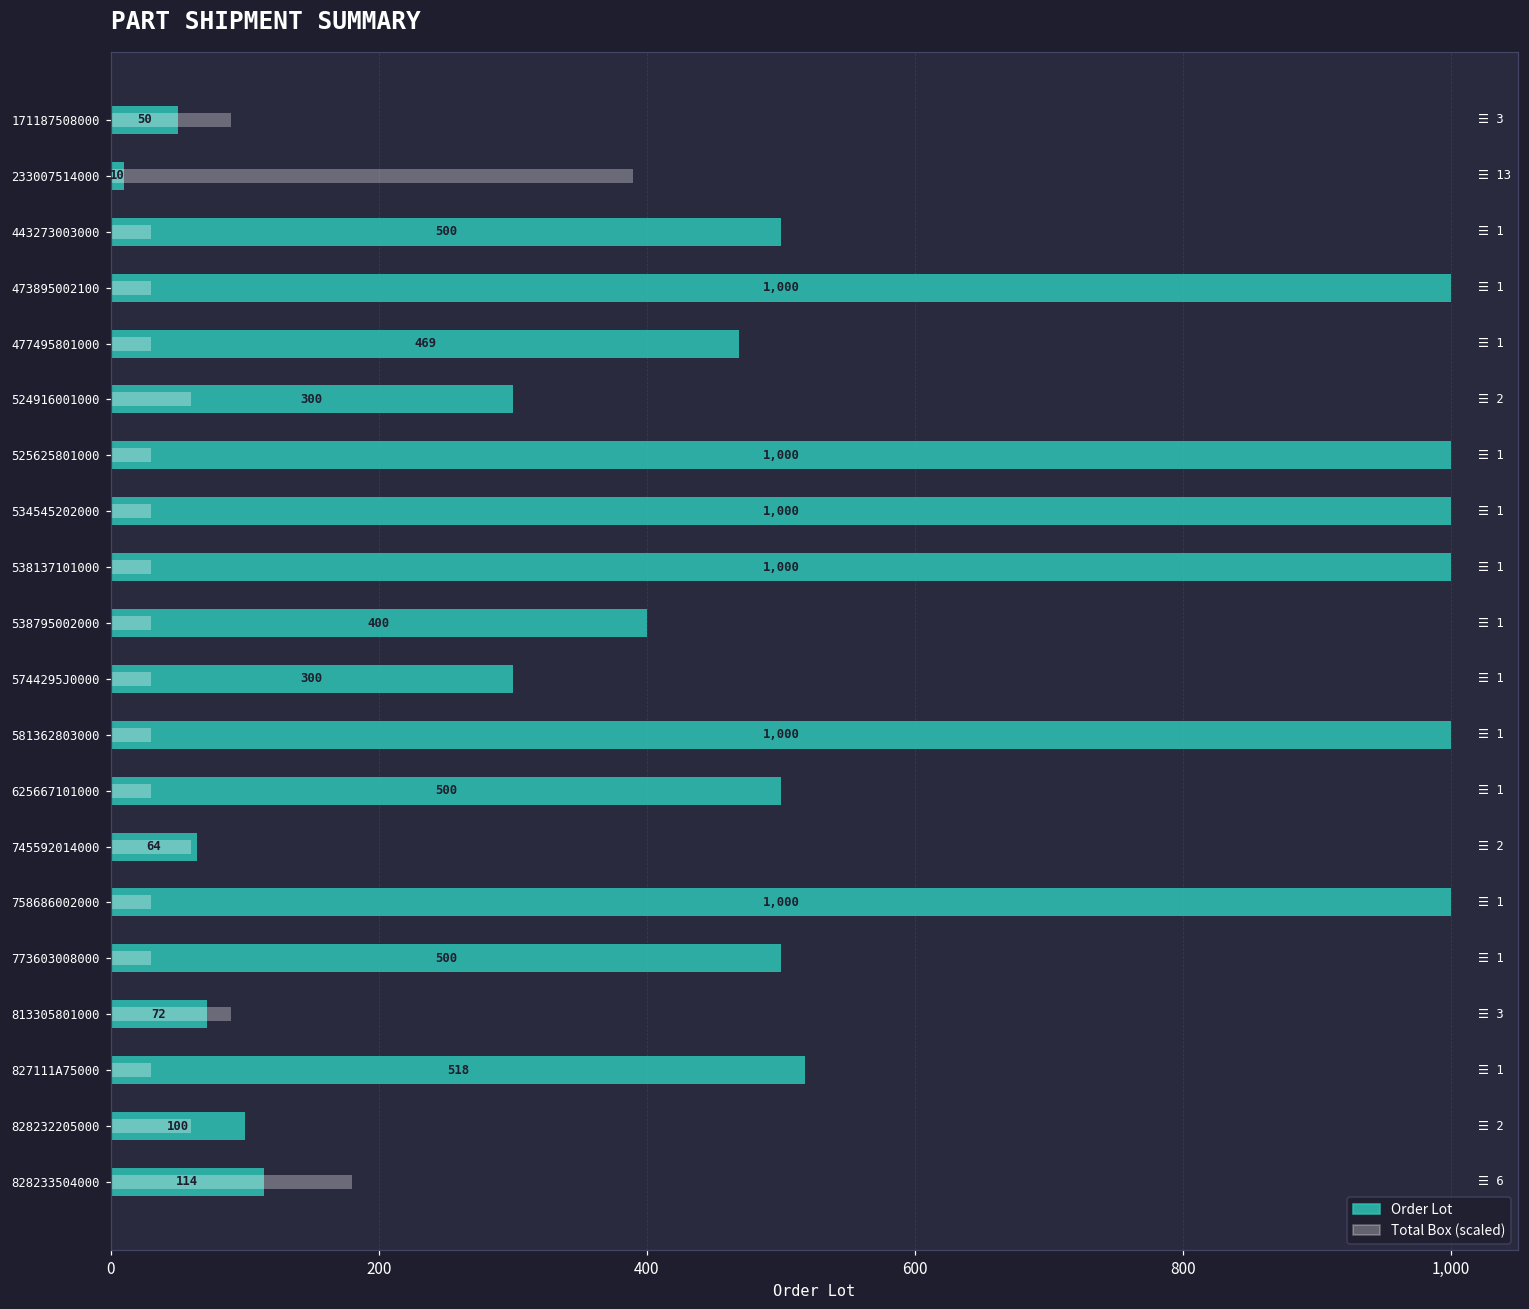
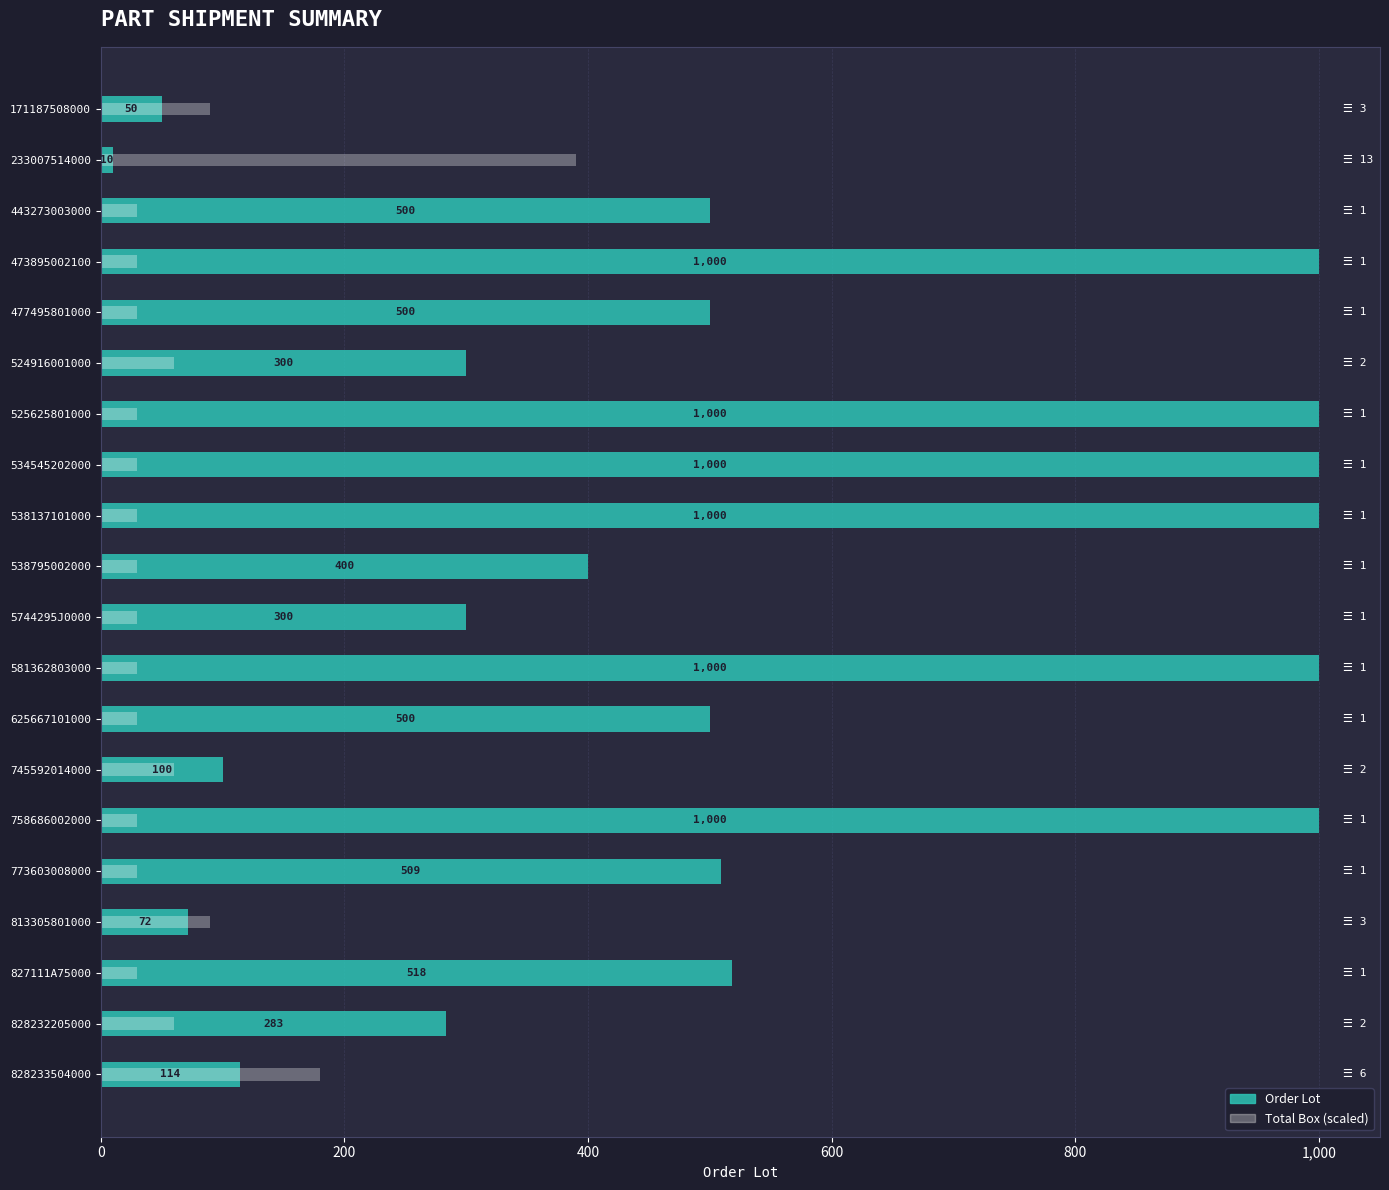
Order Lot, 477495801000: 469 -> 500
Order Lot, 745592014000: 64 -> 100
Order Lot, 773603008000: 500 -> 509
Order Lot, 828232205000: 100 -> 283
